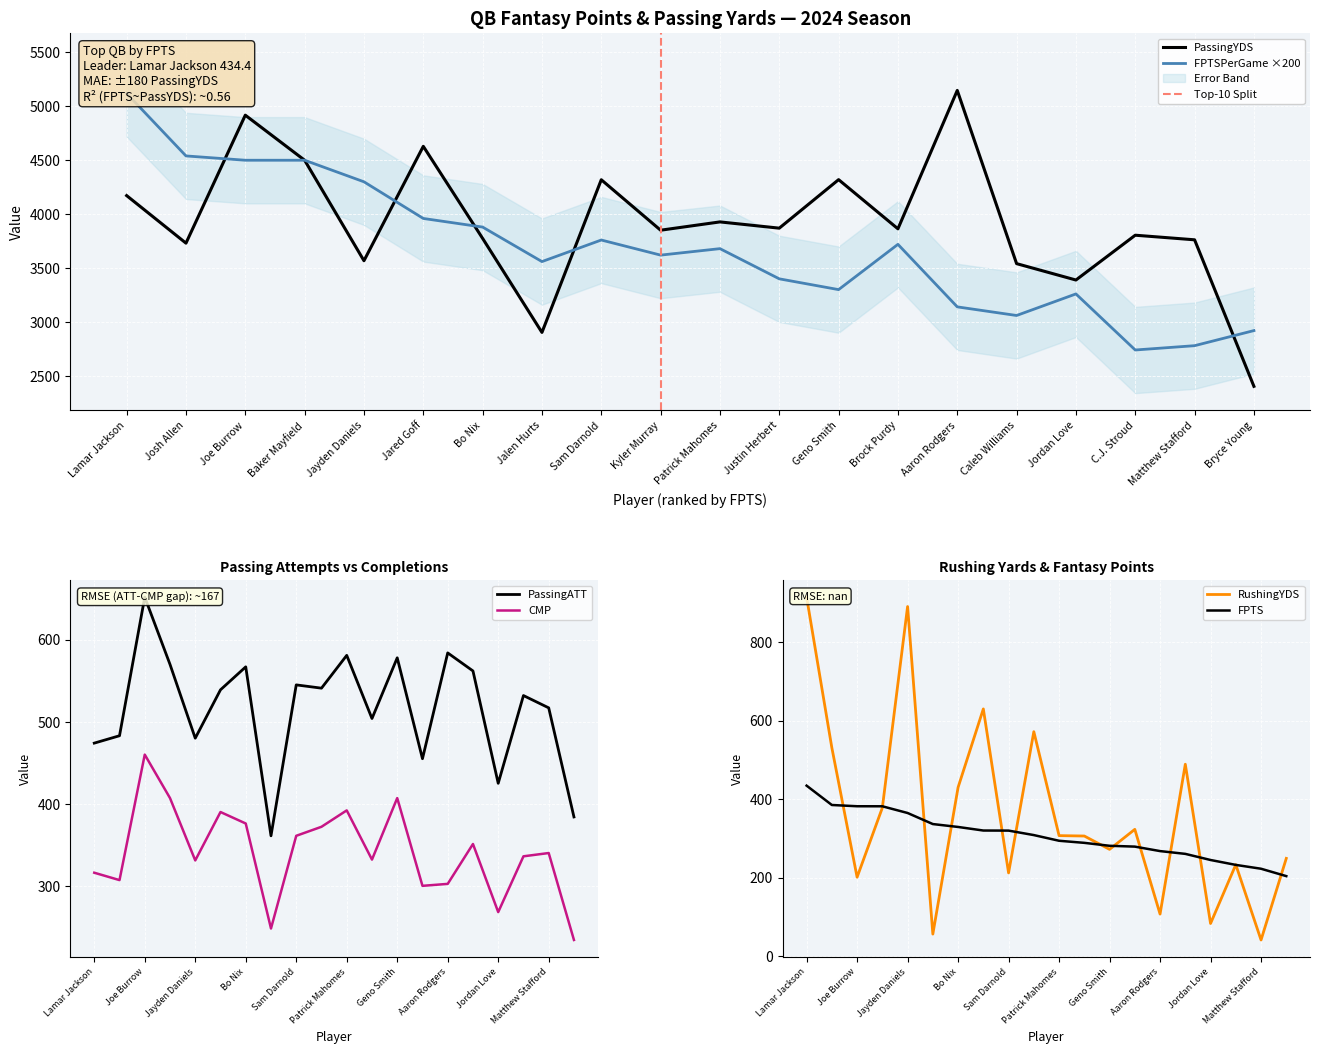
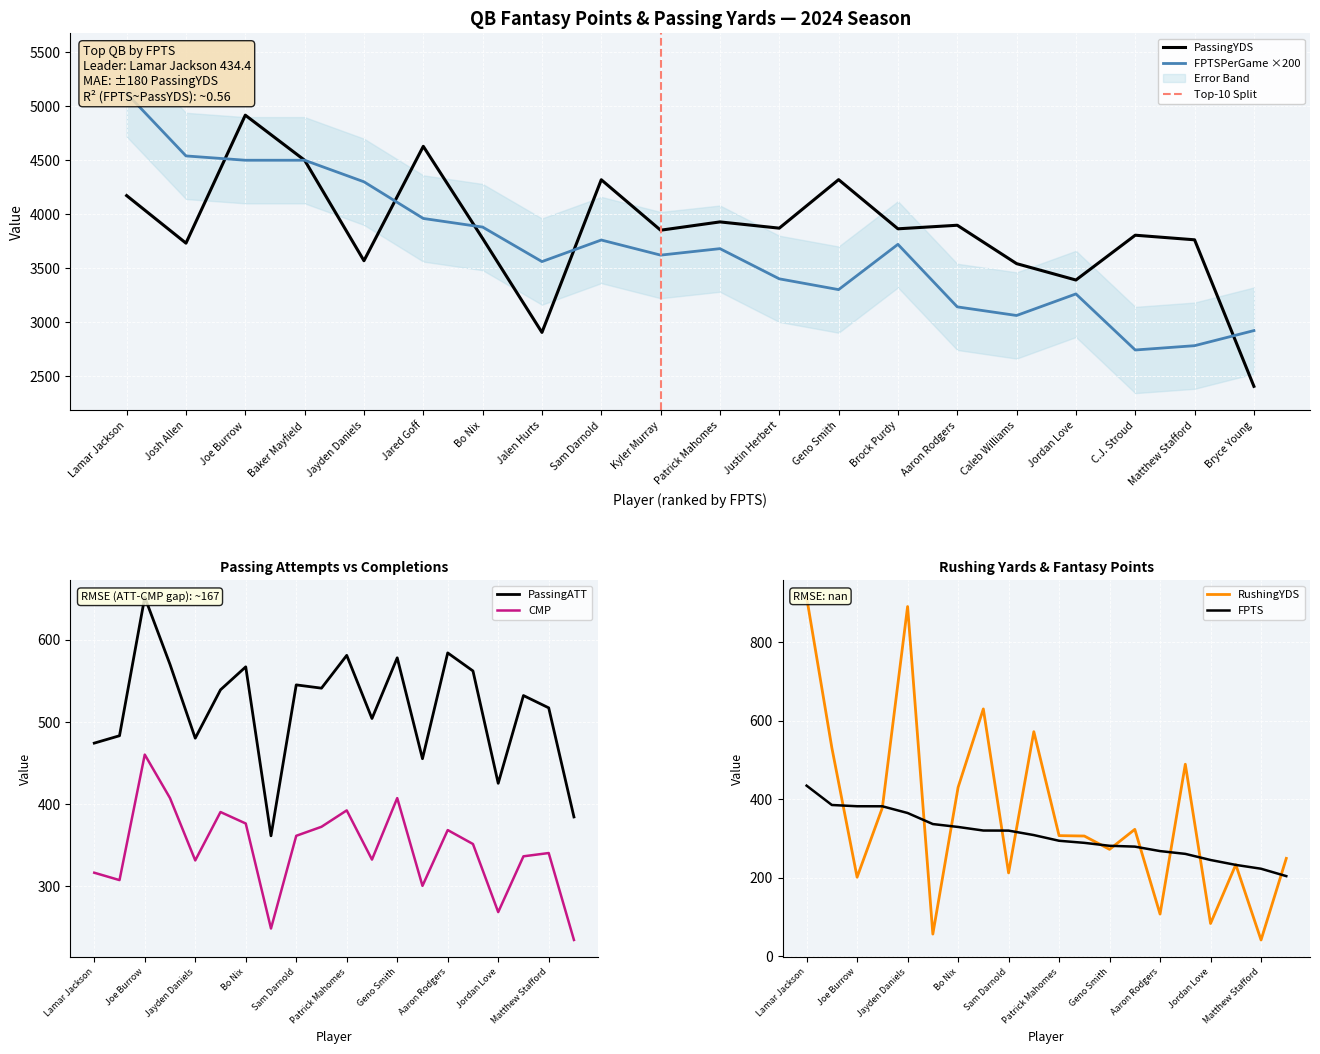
QB Fantasy Points & Passing Yards — 2024 Season, PassingYDS, Aaron Rodgers: 5150 -> 3900
Passing Attempts vs Completions, CMP, Aaron Rodgers: 300 -> 370
